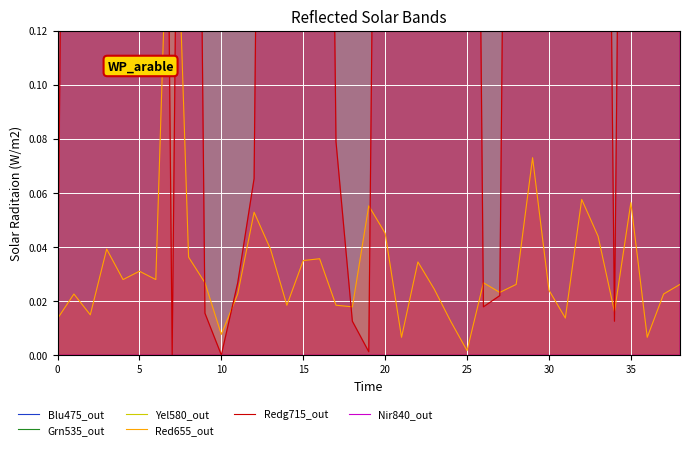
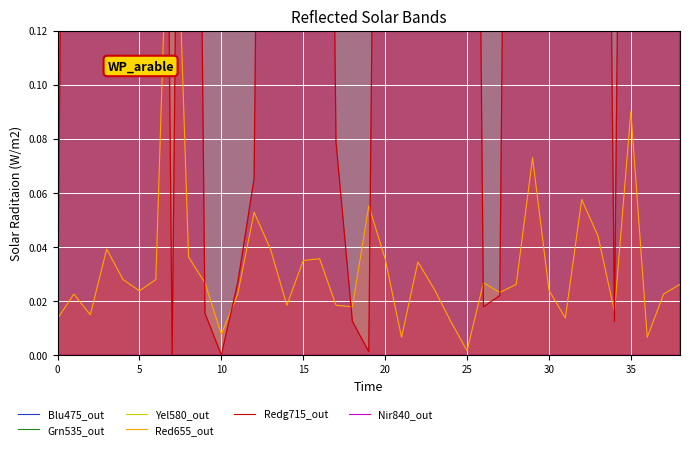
Red655_out, 5: 0.031 -> 0.024
Red655_out, 20: 0.045 -> 0.036
Red655_out, 35: 0.056 -> 0.090
